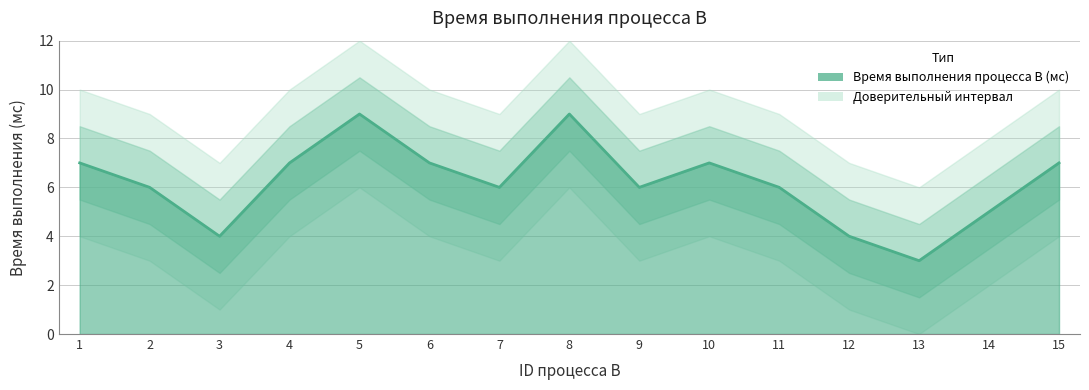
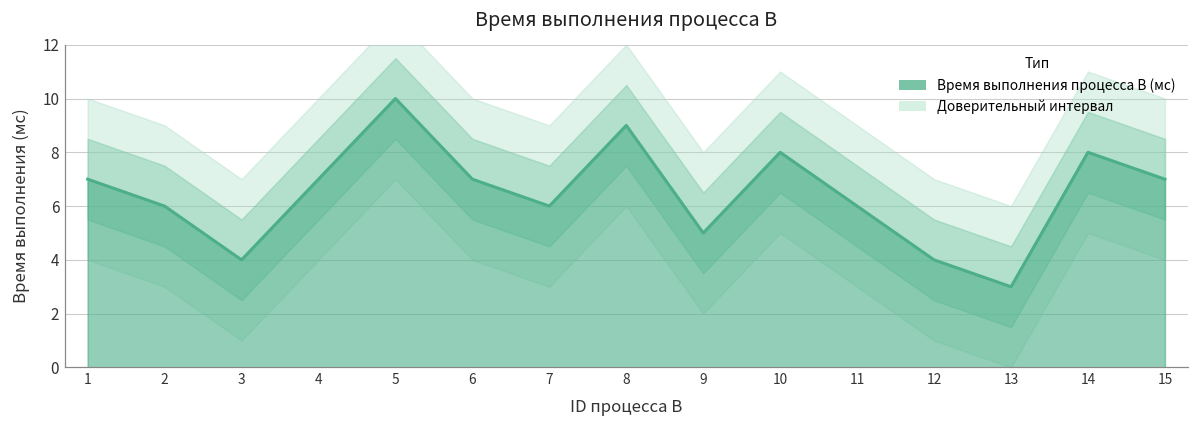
Время выполнения процесса B (мс), 5: 9 -> 10
Время выполнения процесса B (мс), 9: 6 -> 5
Время выполнения процесса B (мс), 10: 7 -> 8
Время выполнения процесса B (мс), 14: 5 -> 8
